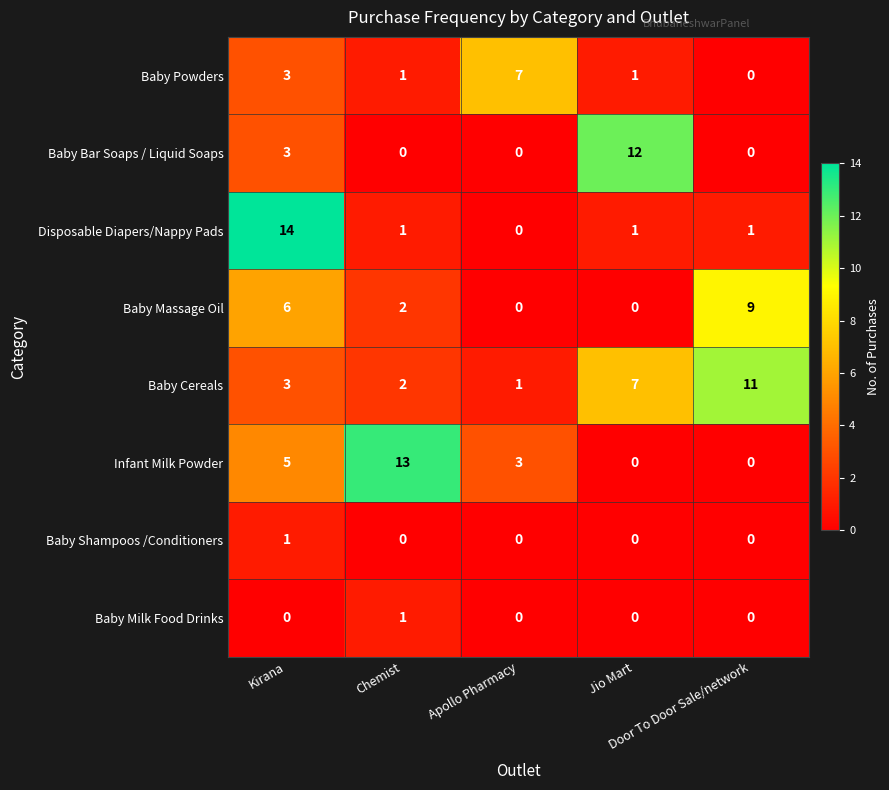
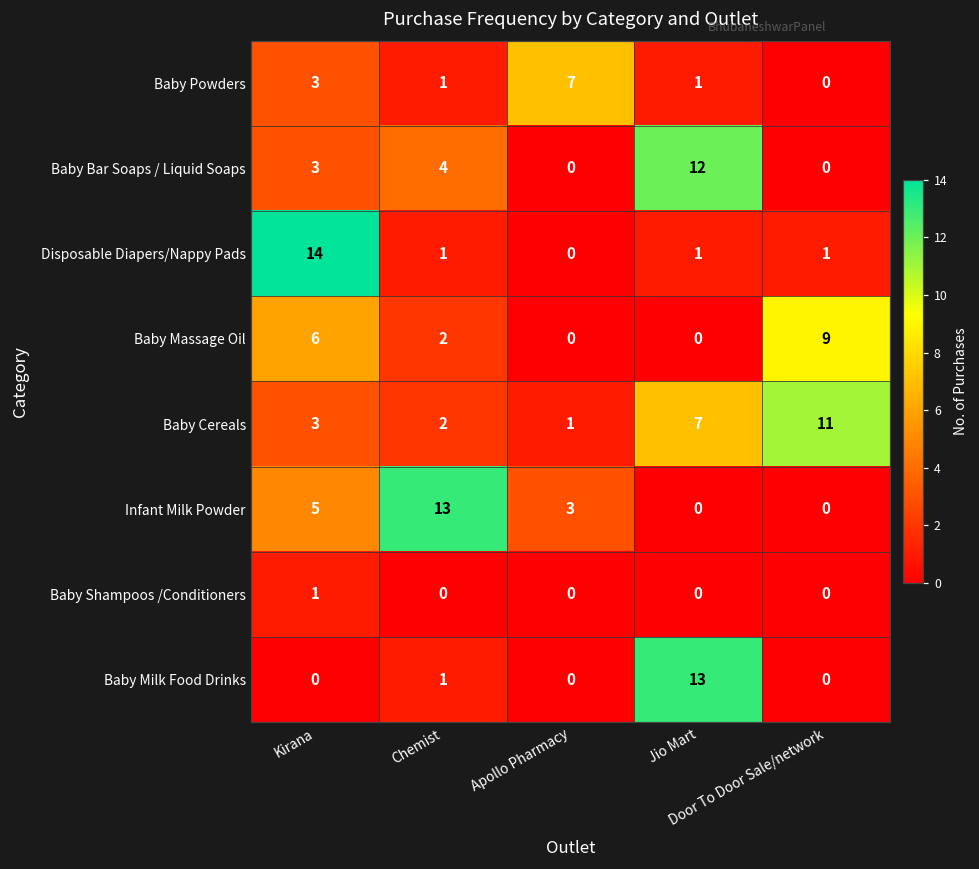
Baby Bar Soaps / Liquid Soaps, Chemist: 0 -> 4
Baby Milk Food Drinks, Jio Mart: 0 -> 13
